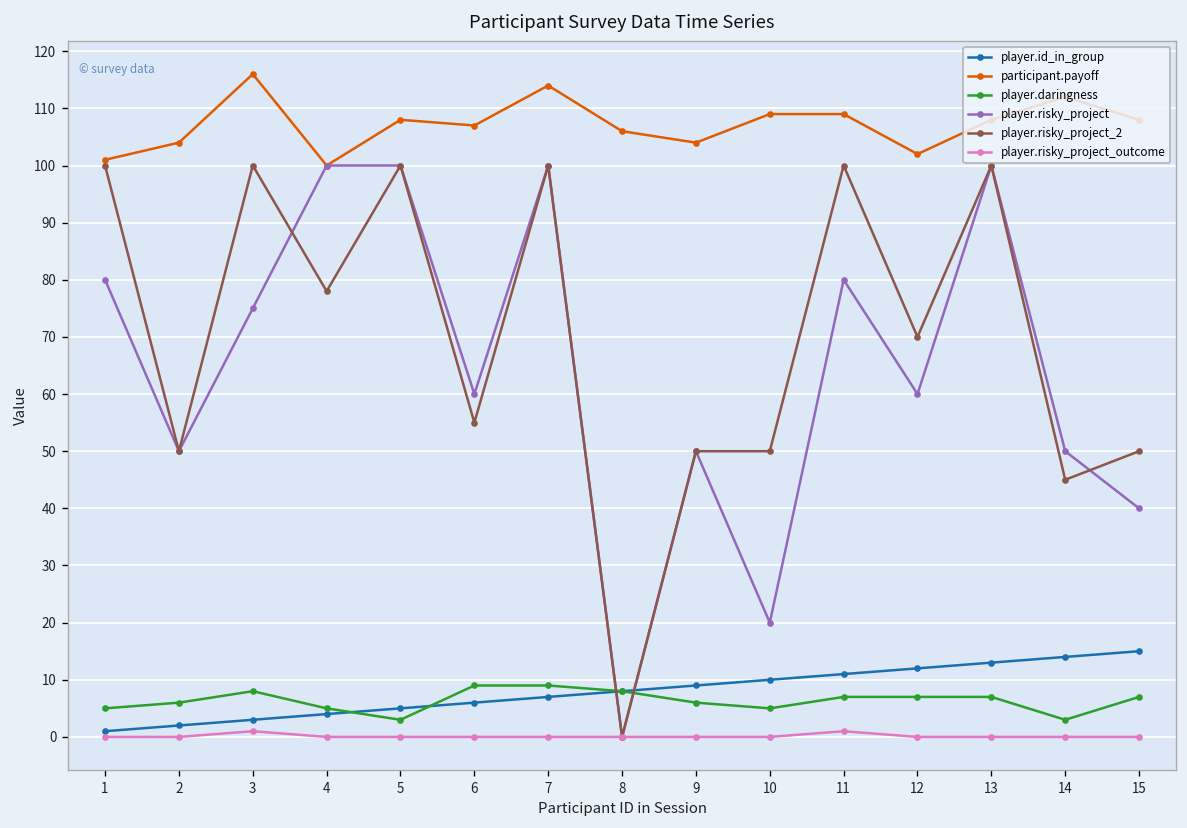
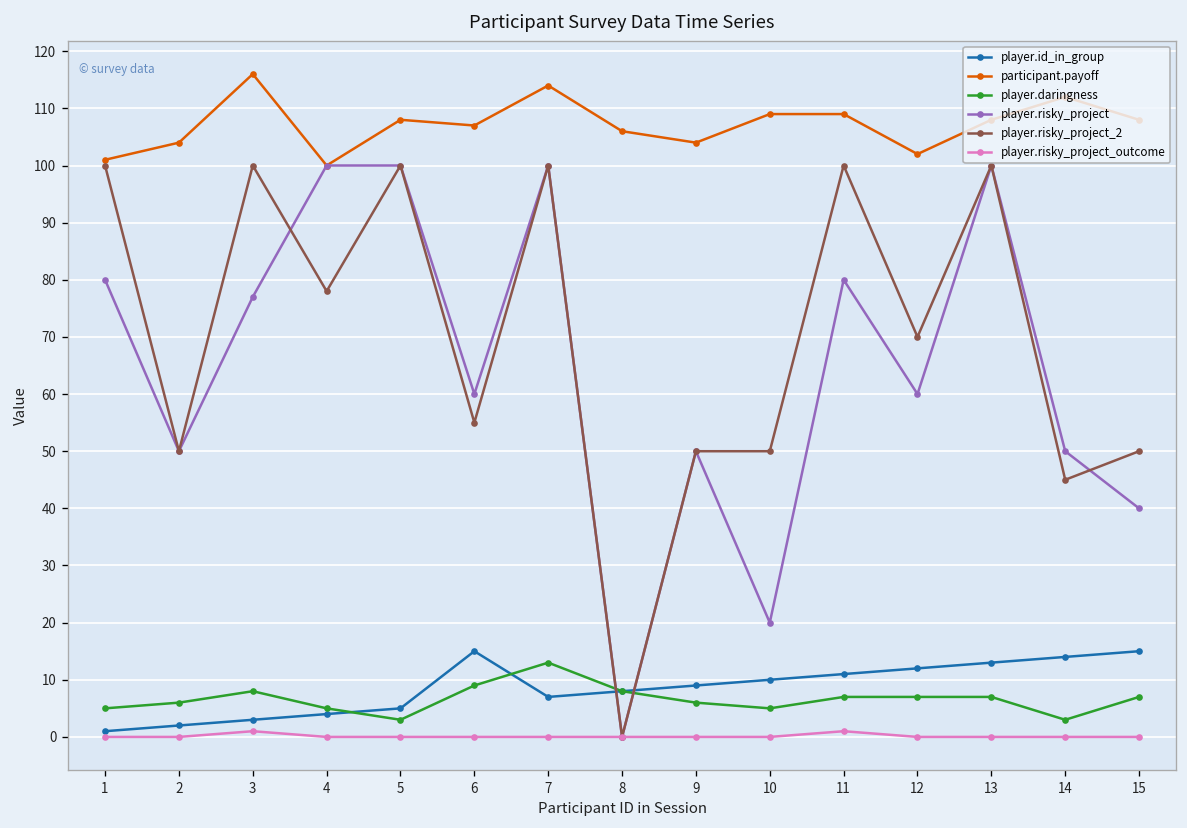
player.risky_project, 3: 75 -> 77
player.id_in_group, 6: 6 -> 15
player.daringness, 7: 9 -> 13
